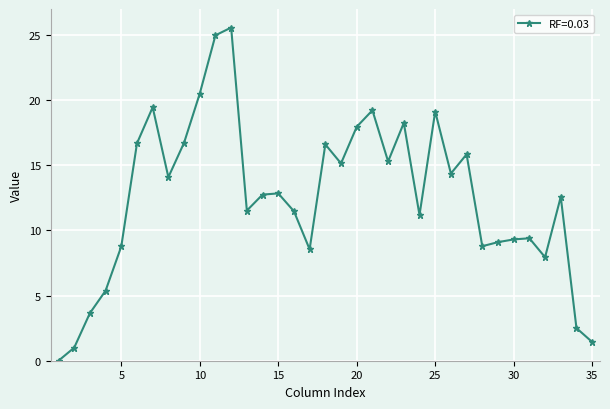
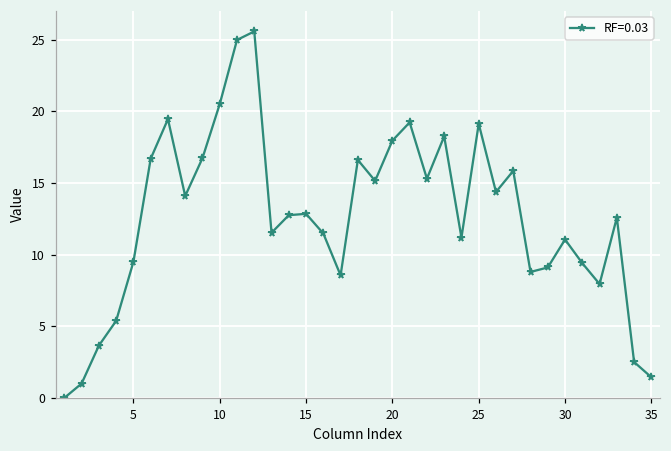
5: 8.8 -> 9.5
30: 9.3 -> 11.1
